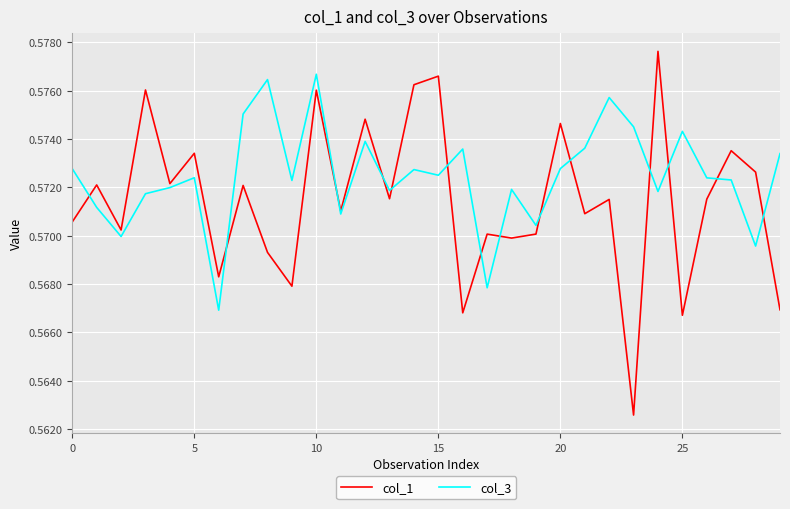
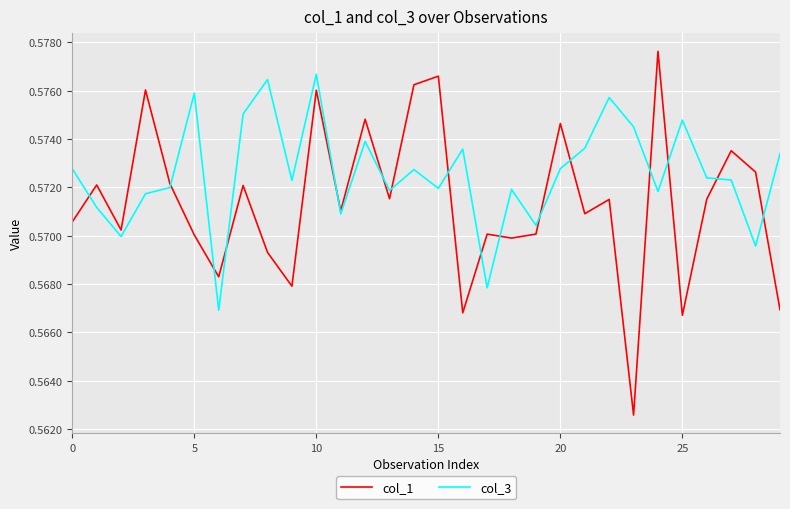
col_1, 5: 0.5734 -> 0.5700
col_3, 5: 0.5724 -> 0.5759
col_3, 15: 0.5725 -> 0.5720
col_3, 25: 0.5743 -> 0.5748
